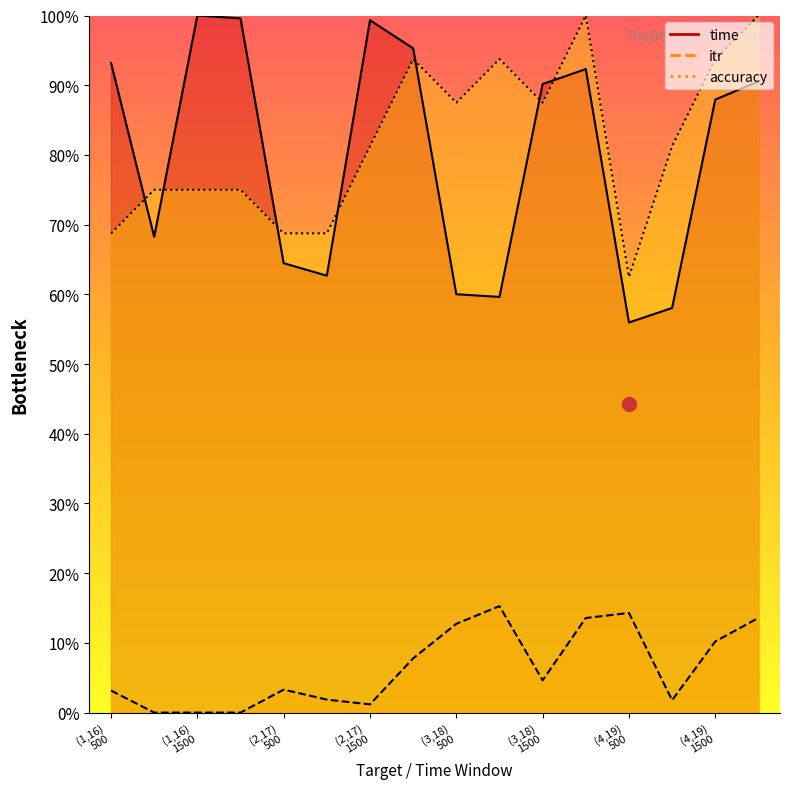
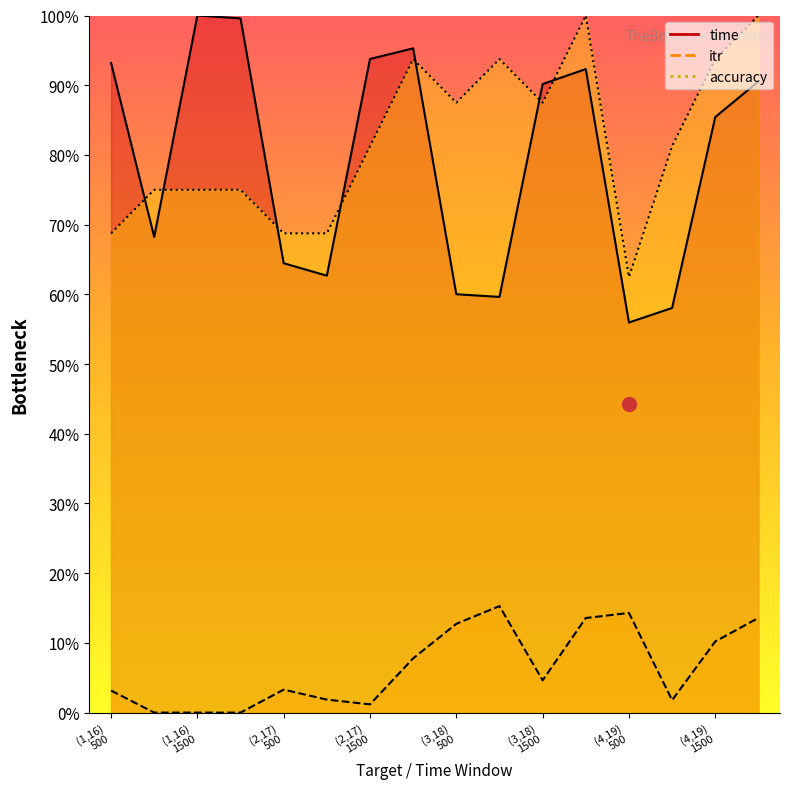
time, (2,17) 1500: 99% -> 94%
time, (4,19) 1500: 88% -> 85%
